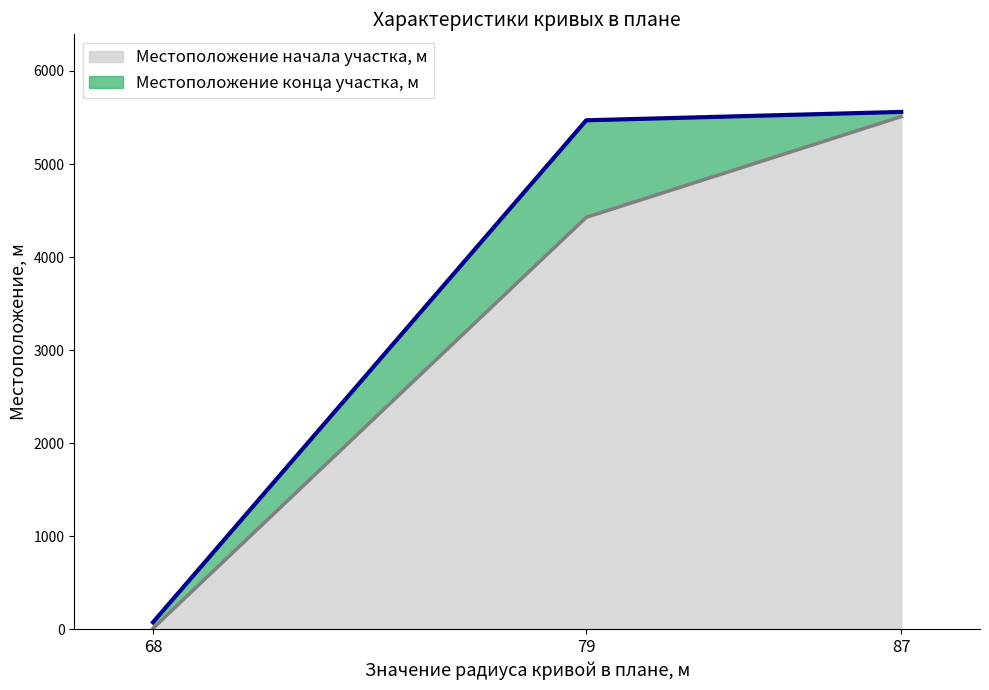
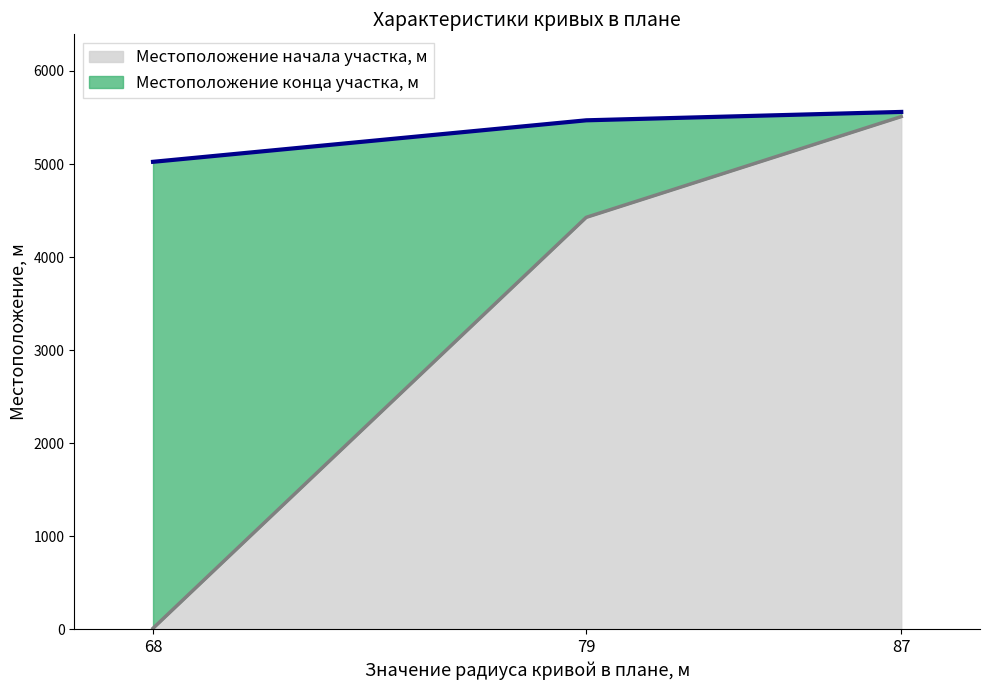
Местоположение конца участка, м, 68: 100 -> 5000
